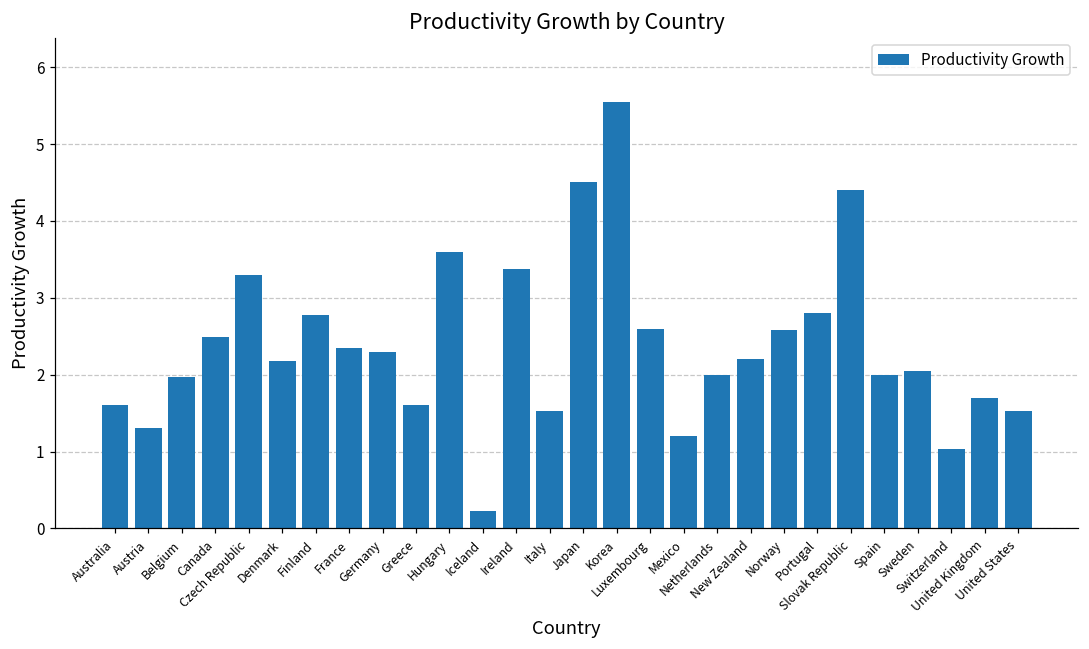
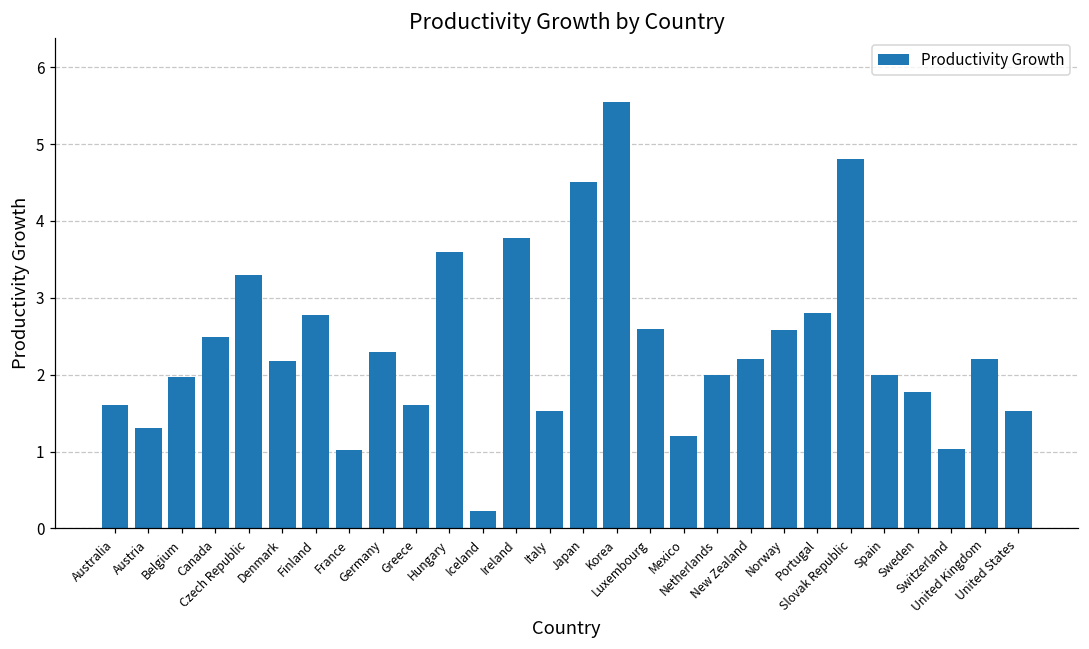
France: 2.4 -> 1.0
Ireland: 3.4 -> 3.8
Slovak Republic: 4.4 -> 4.8
Sweden: 2.0 -> 1.8
United Kingdom: 1.7 -> 2.2
